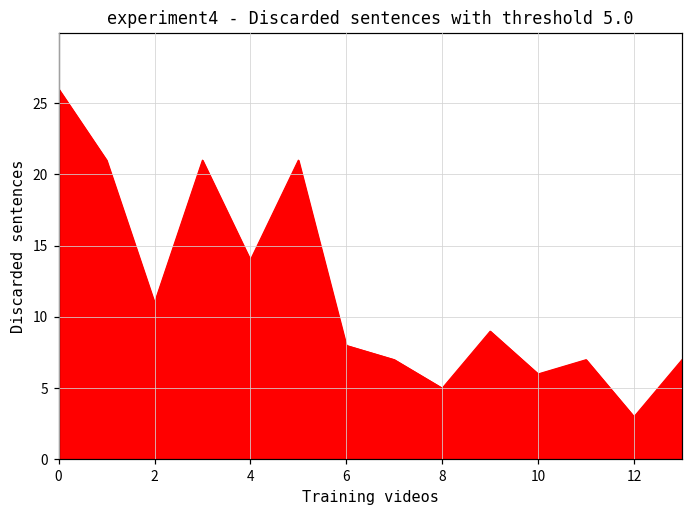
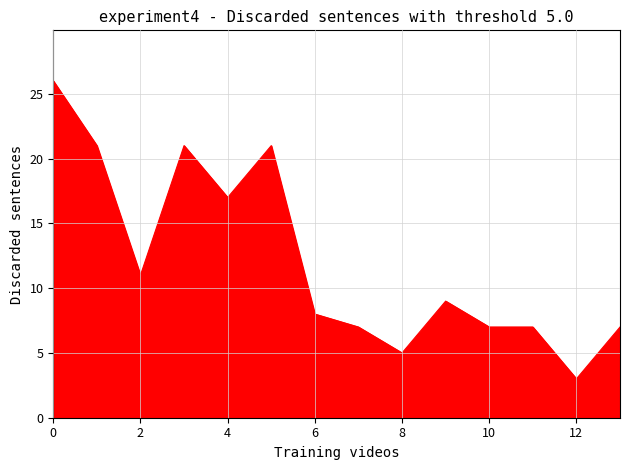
4: 14 -> 17
10: 6 -> 7
